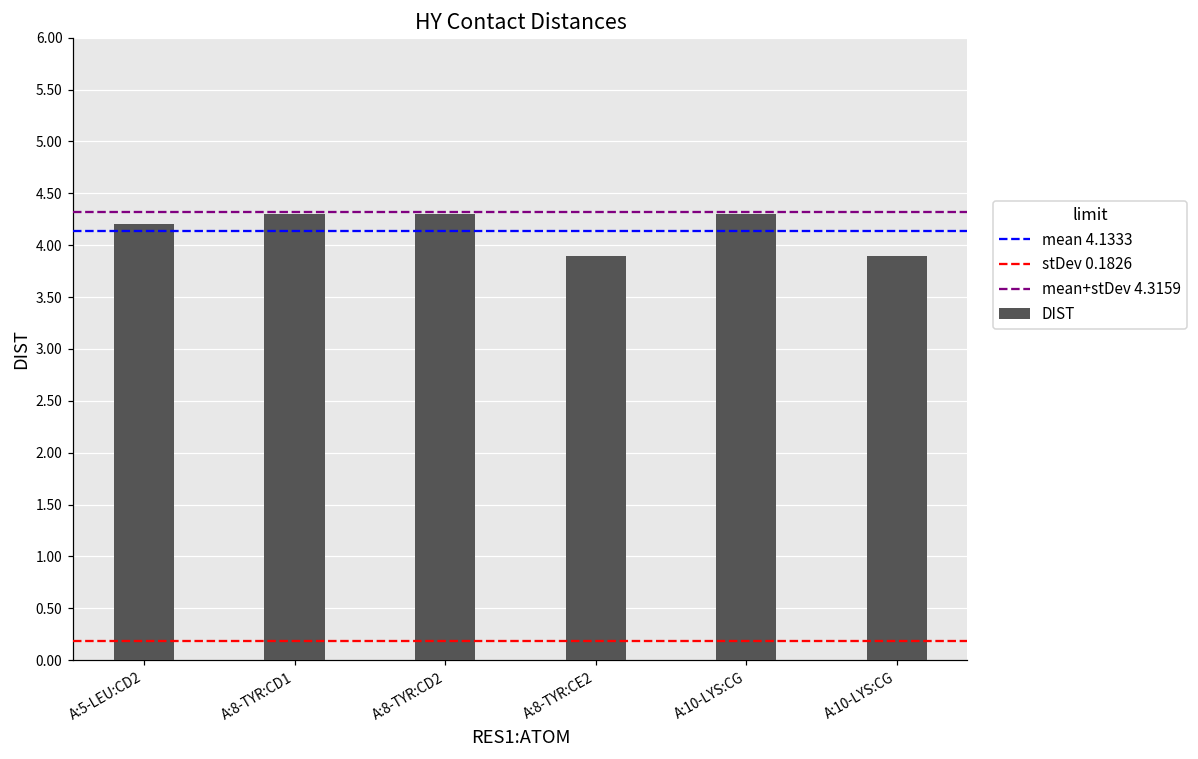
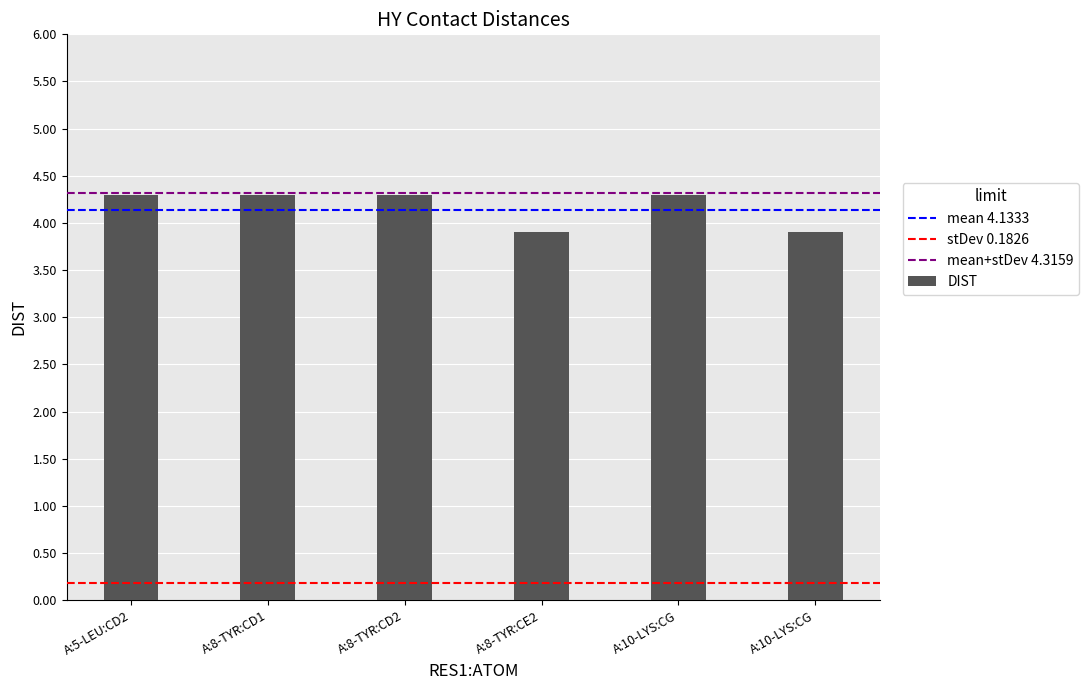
A:5-LEU:CD2: 4.2 -> 4.3
